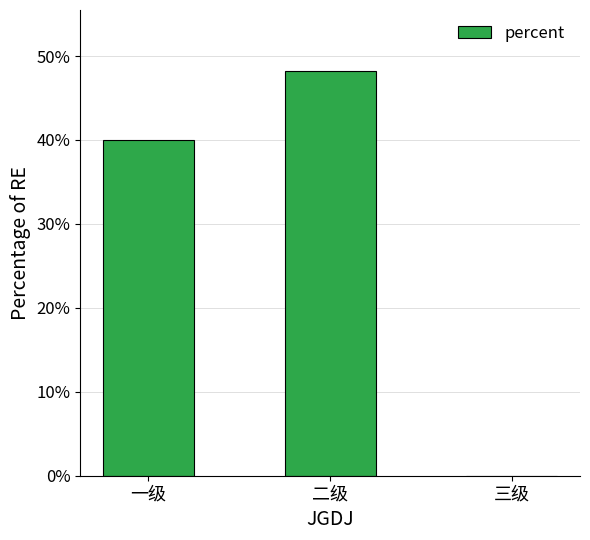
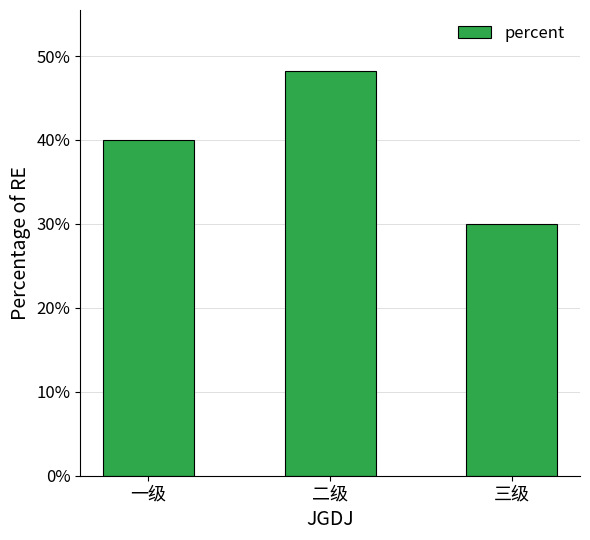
三级: 0% -> 30%
